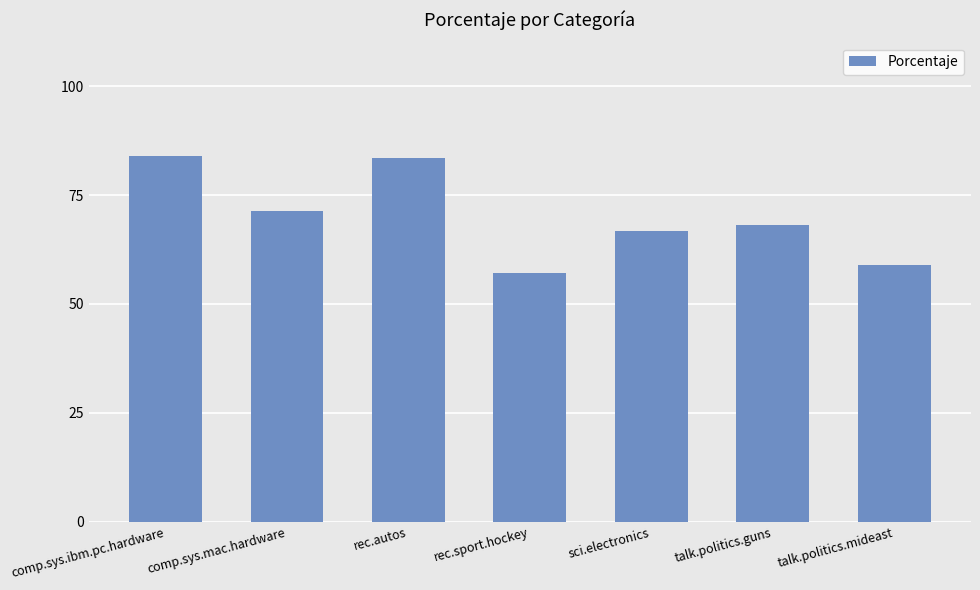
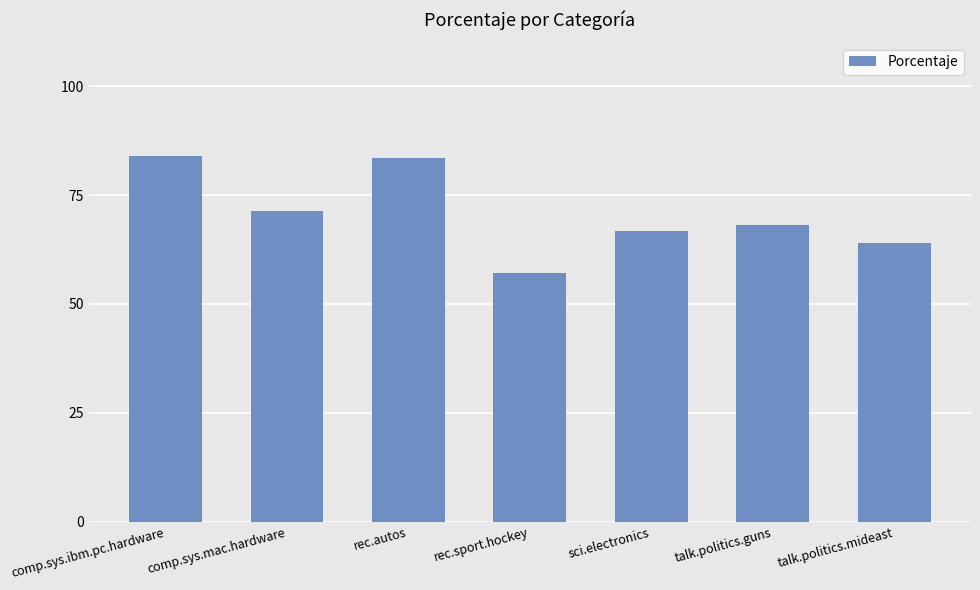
talk.politics.mideast: 59 -> 64
